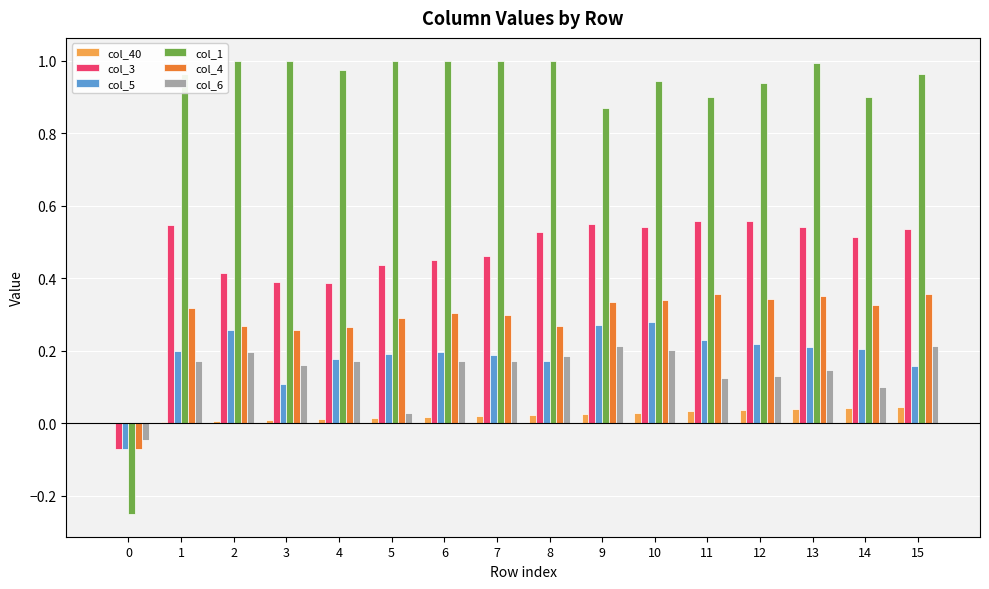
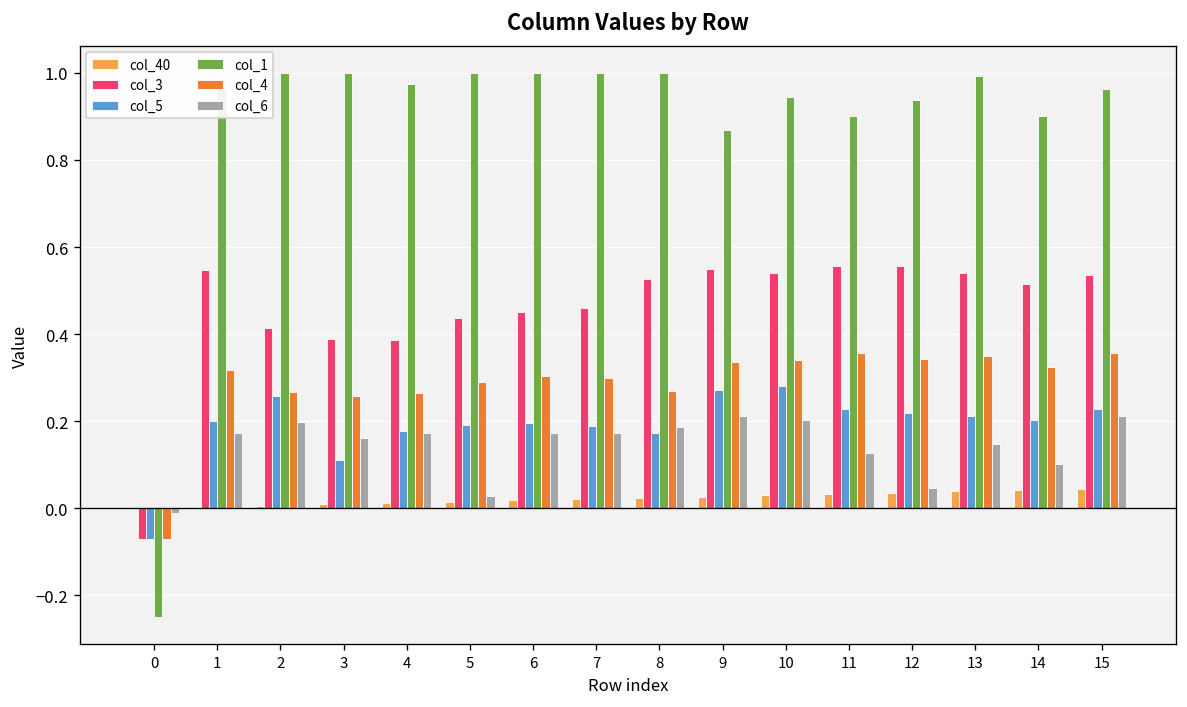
col_6, 0: -0.04 -> -0.01
col_6, 12: 0.13 -> 0.05
col_5, 15: 0.16 -> 0.23
